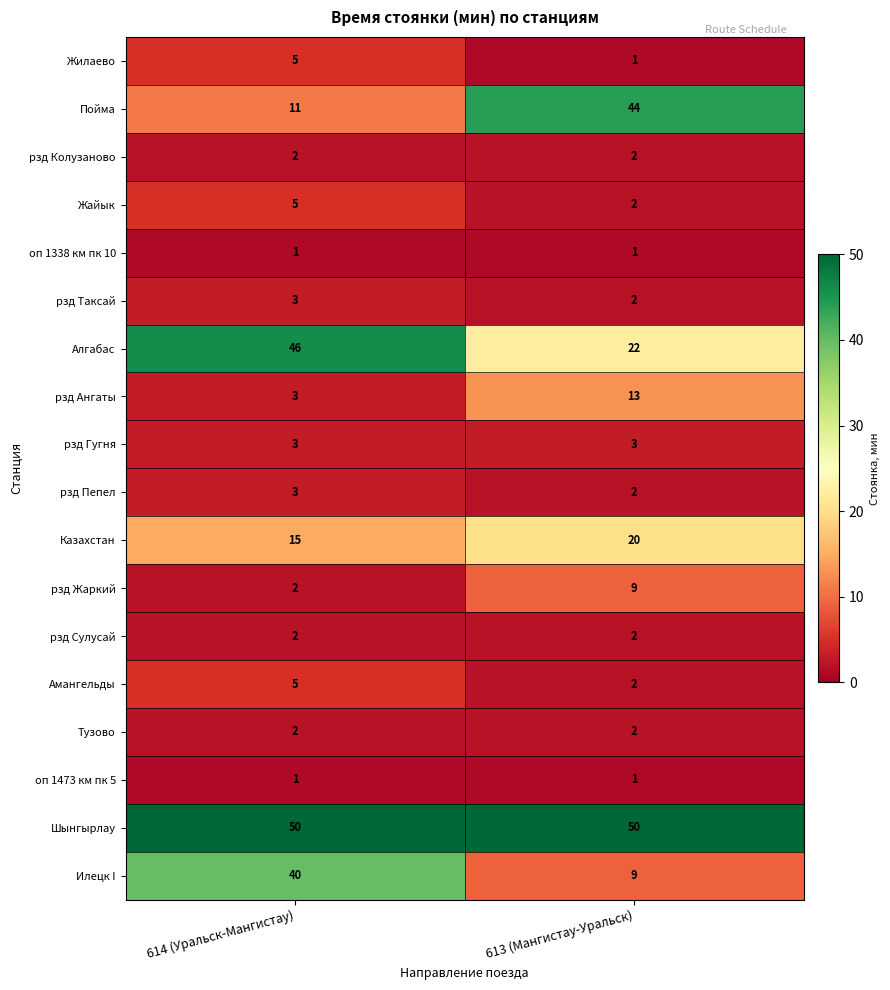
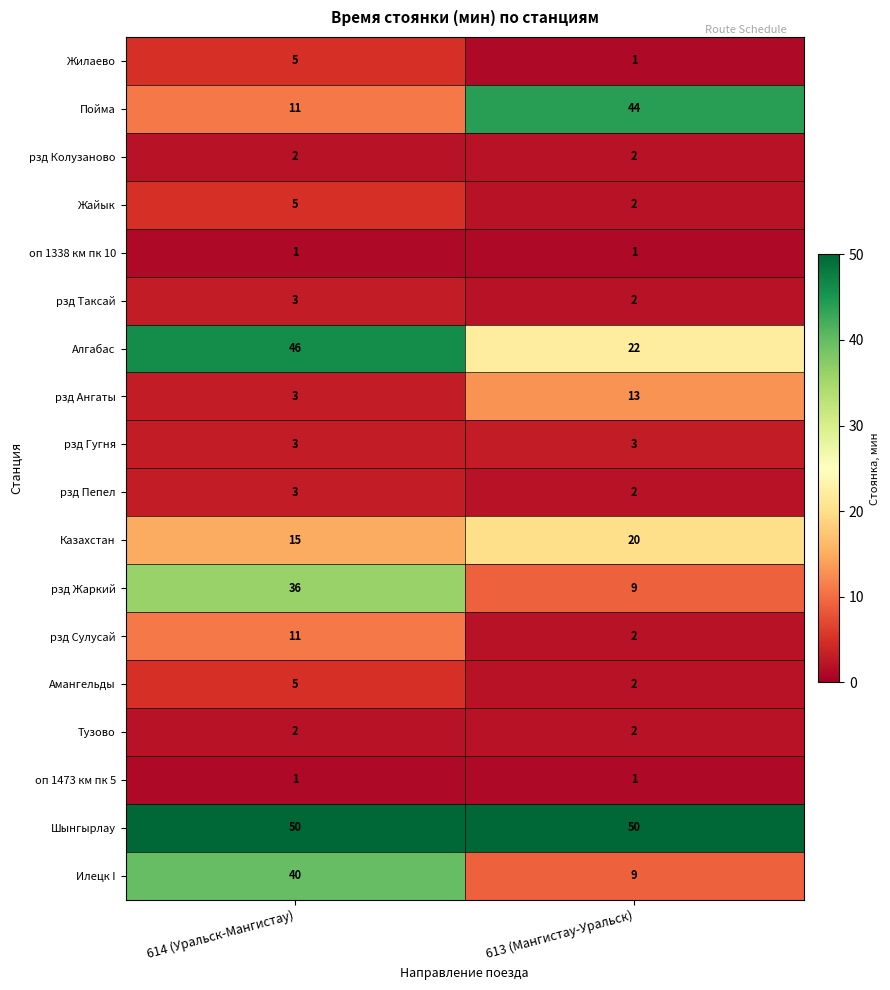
рзд Жаркий, 614 (Уральск-Мангистау): 2 -> 36
рзд Сулусай, 614 (Уральск-Мангистау): 2 -> 11
